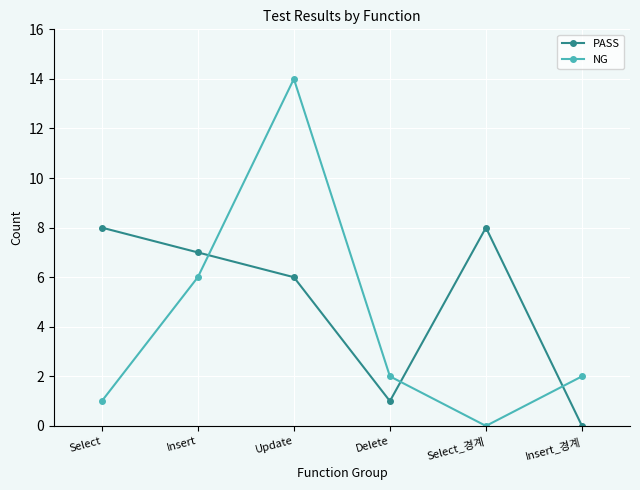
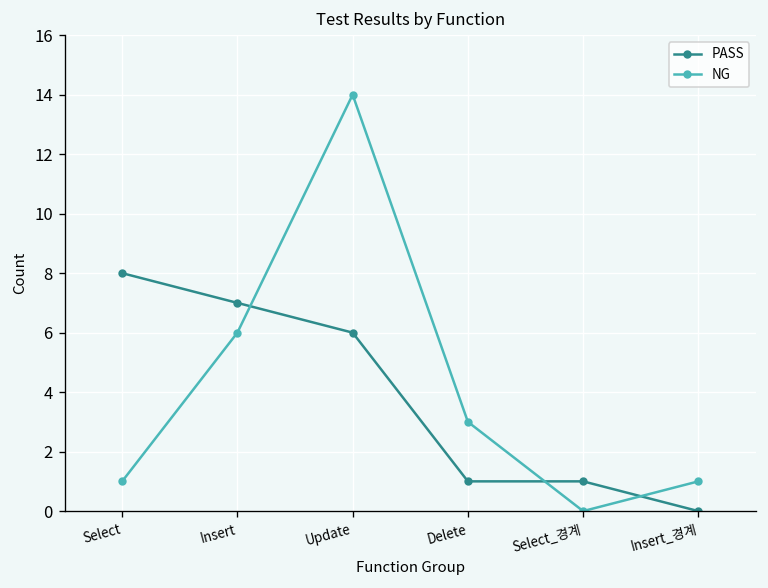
NG, Delete: 2 -> 3
PASS, Select_경계: 8 -> 1
NG, Insert_경계: 2 -> 1
